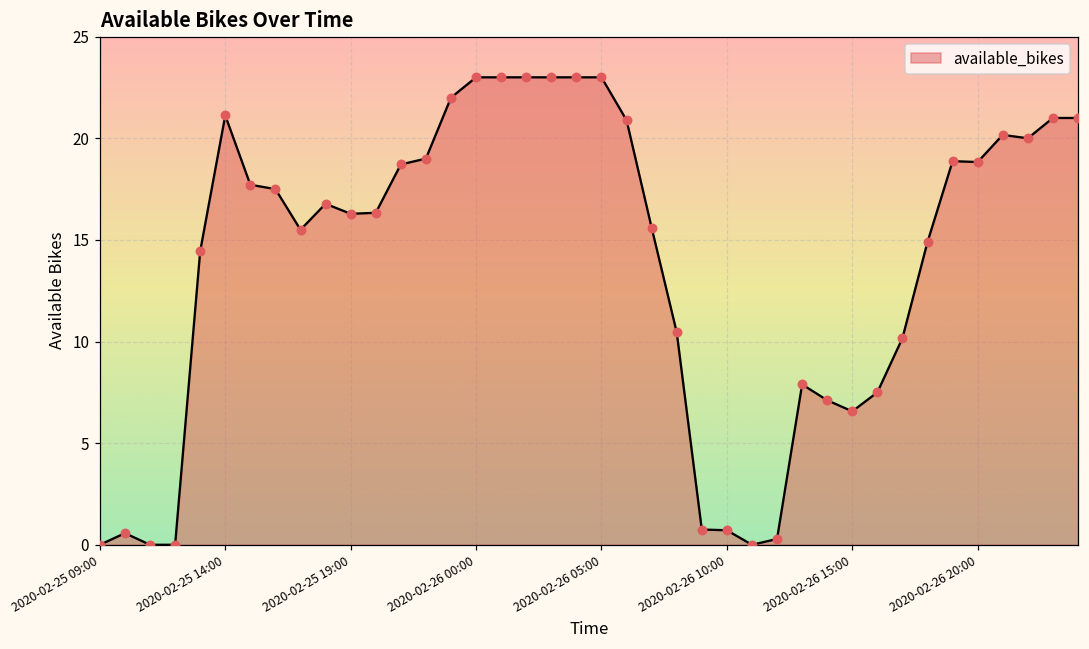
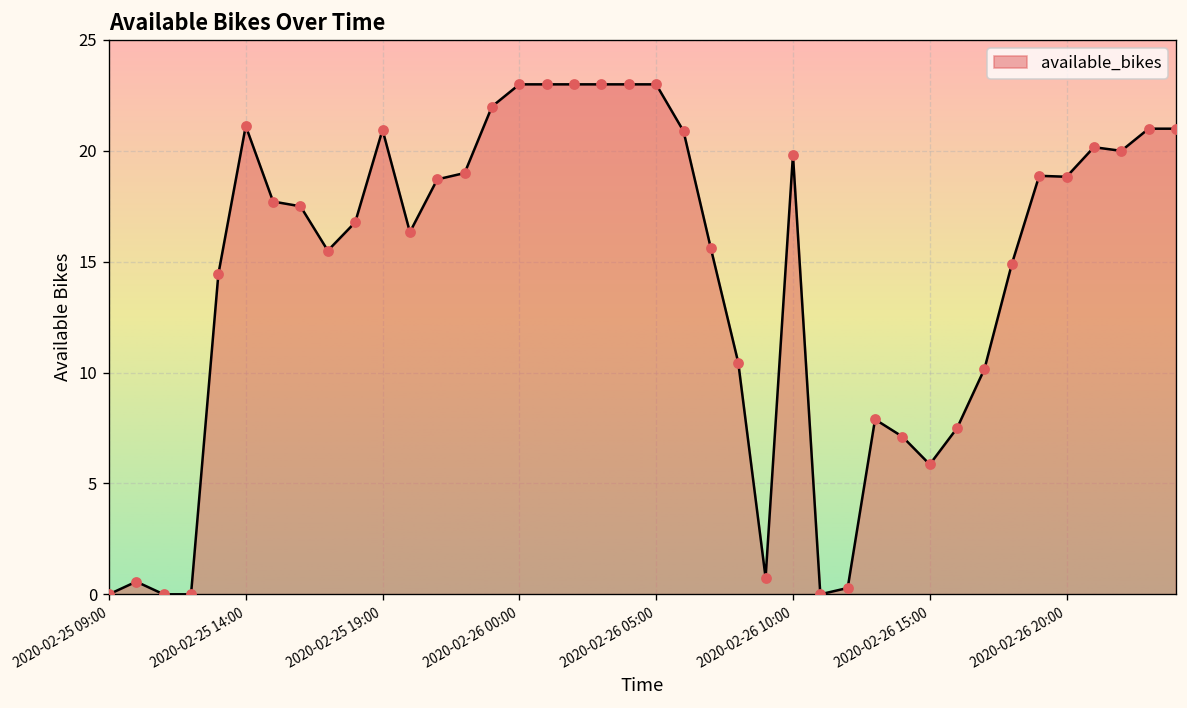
2020-02-25 19:00: 16.3 -> 20.9
2020-02-26 10:00: 0.7 -> 19.8
2020-02-26 15:00: 6.6 -> 5.9
